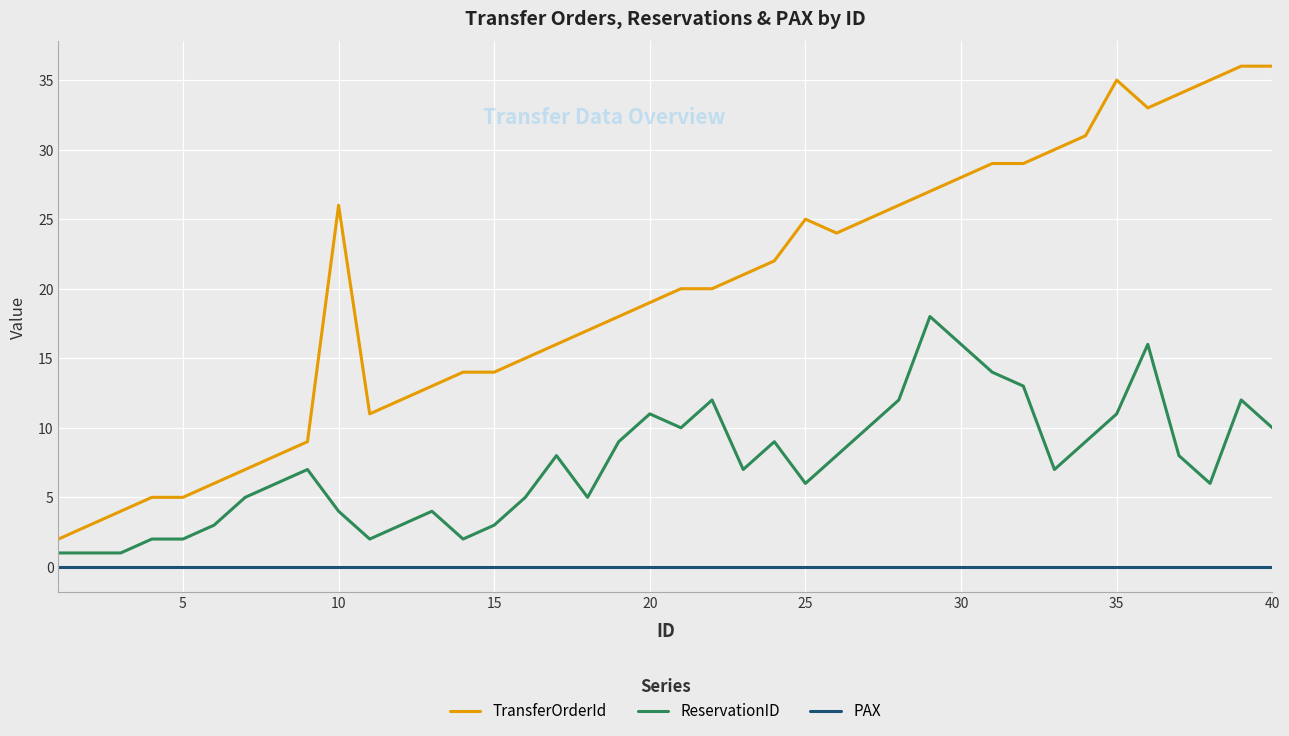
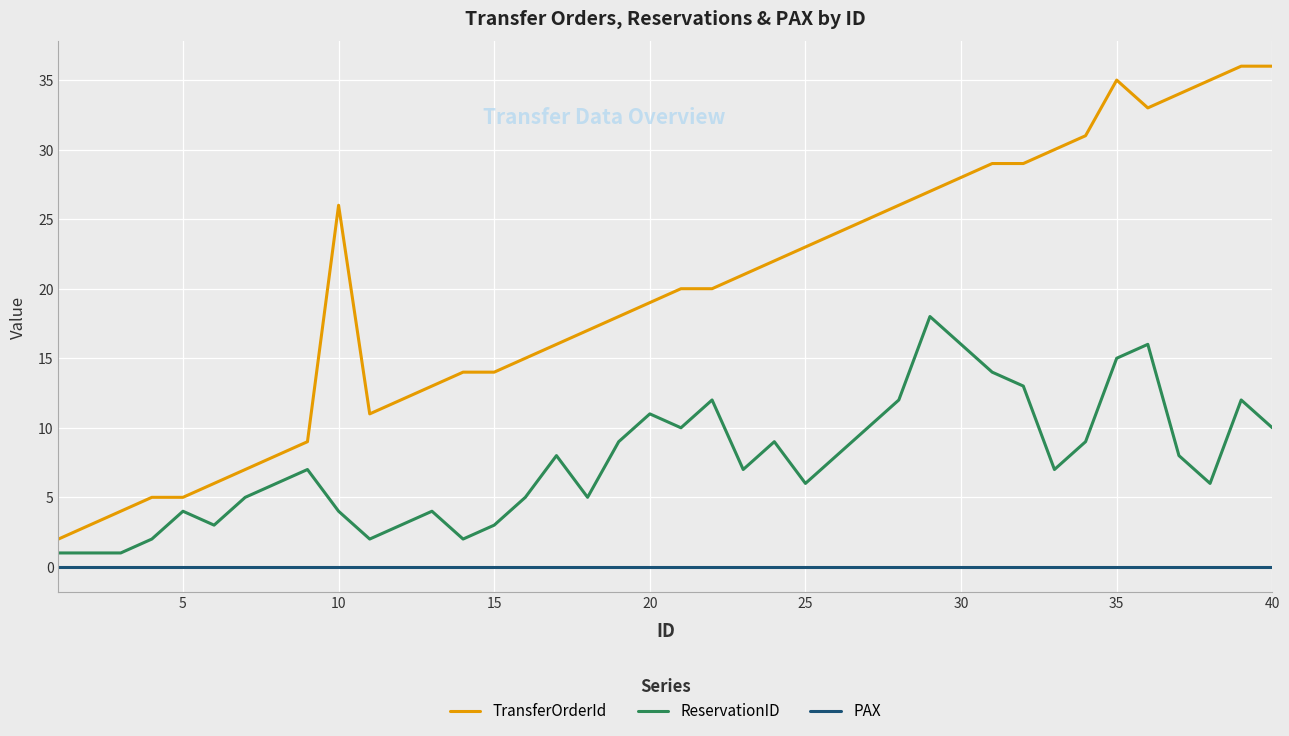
ReservationID, 5: 2 -> 4
TransferOrderId, 25: 25 -> 23
ReservationID, 35: 11 -> 15
